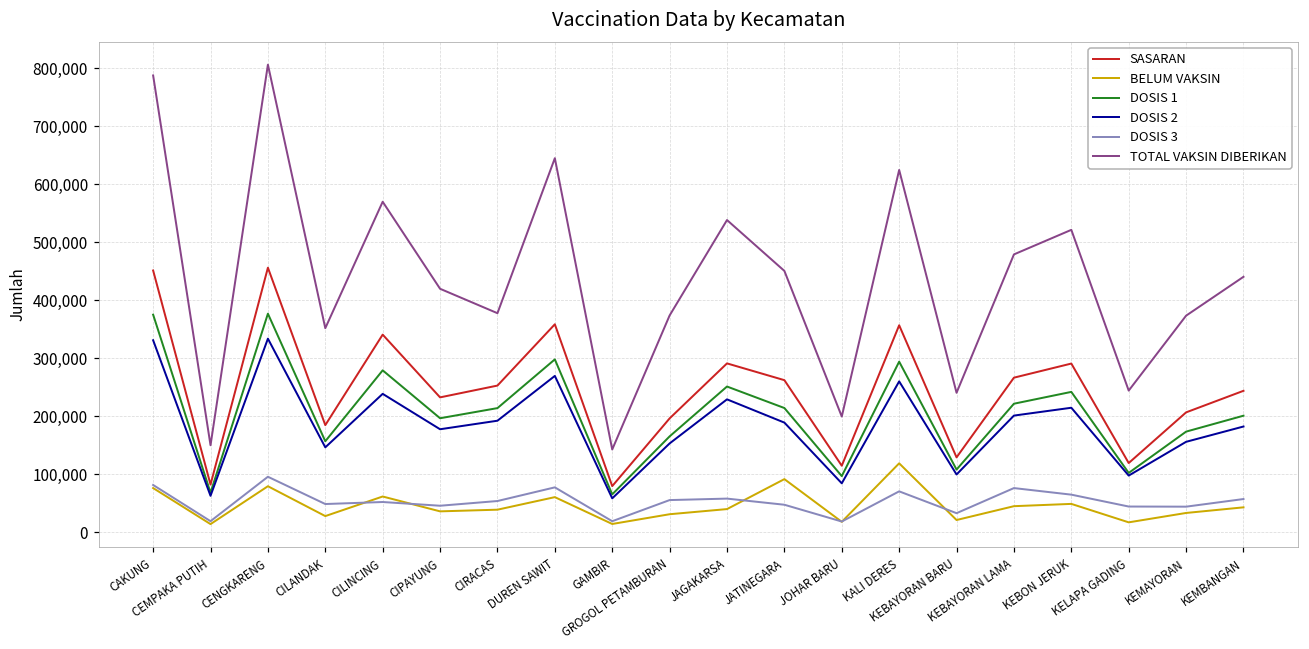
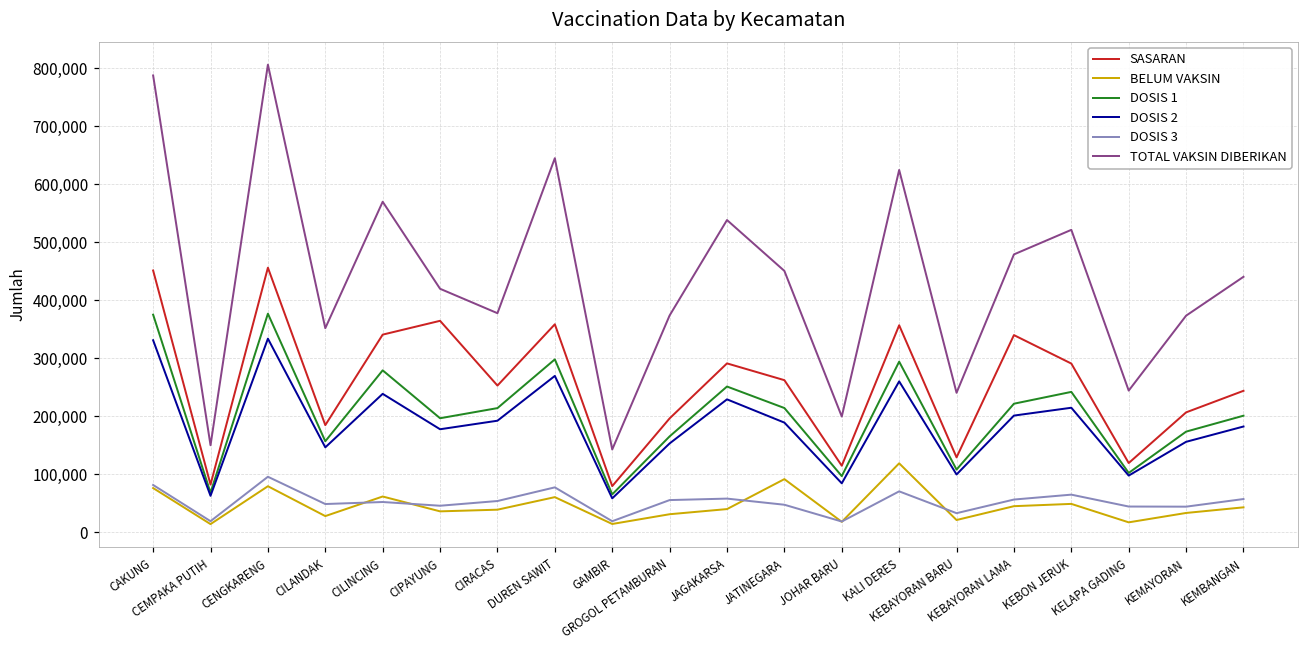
SASARAN, CIPAYUNG: 230,000 -> 360,000
SASARAN, KEBAYORAN LAMA: 270,000 -> 340,000
DOSIS 3, KEBAYORAN LAMA: 80,000 -> 60,000
